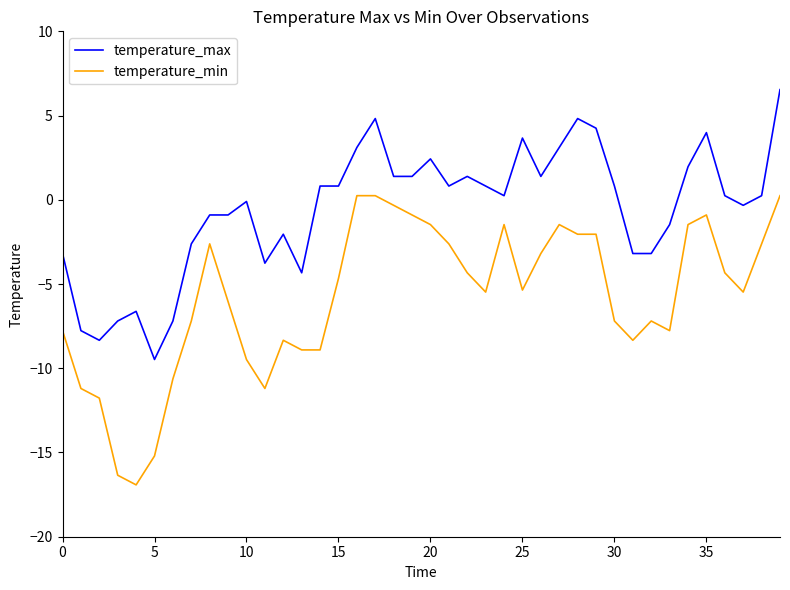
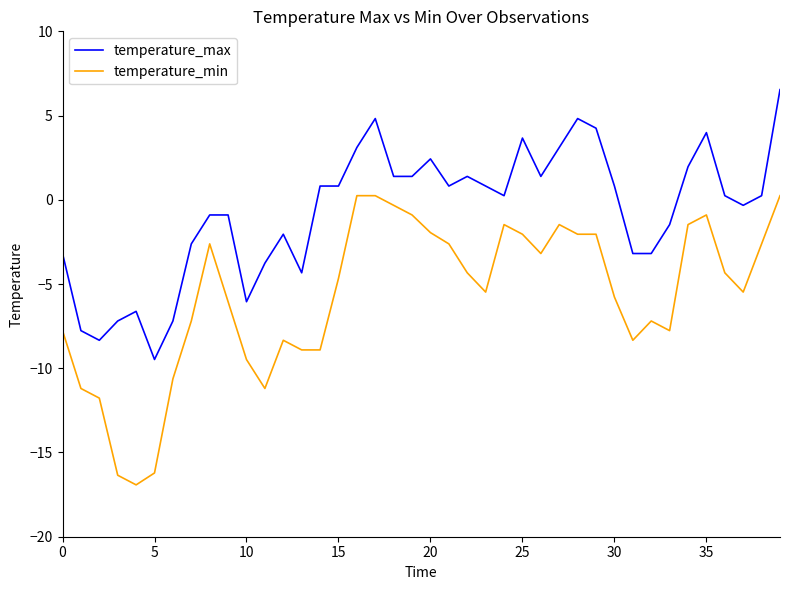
temperature_min, 5: -15.2 -> -16.2
temperature_max, 10: -0.1 -> -6.1
temperature_min, 20: -1.5 -> -1.9
temperature_min, 25: -5.4 -> -2.0
temperature_min, 30: -7.2 -> -5.8
